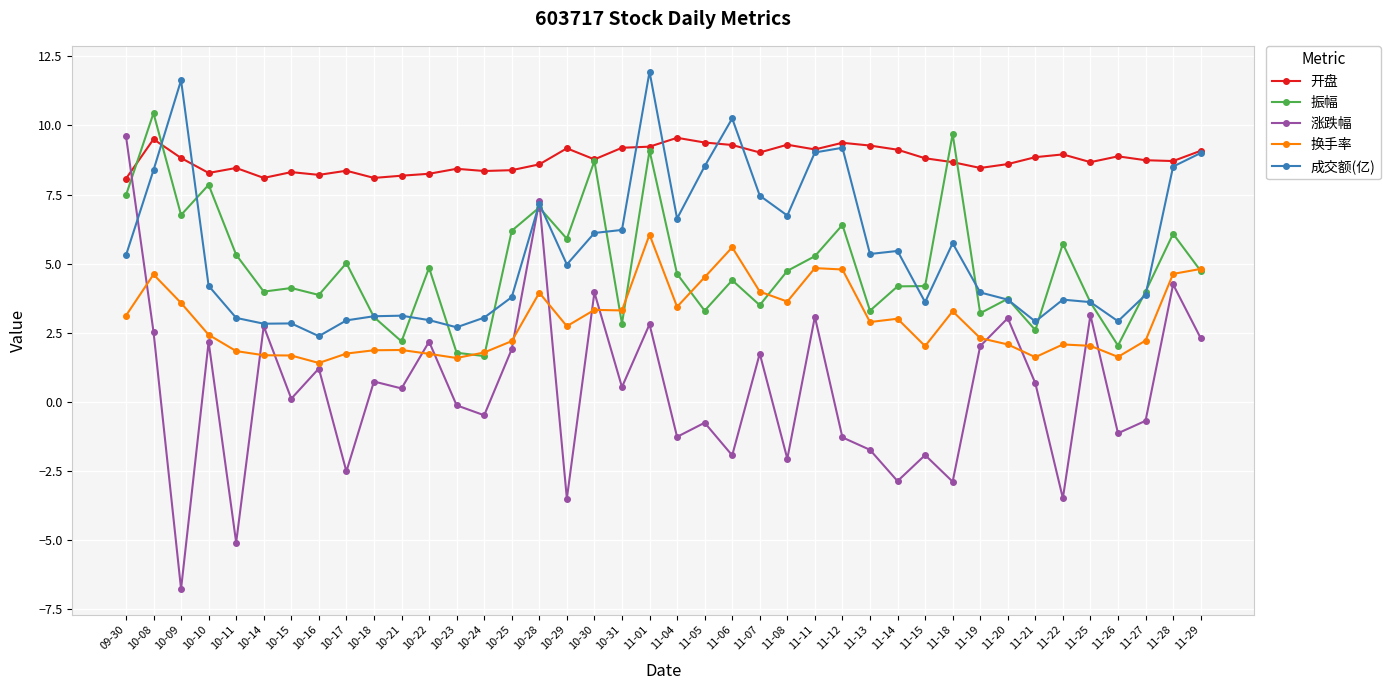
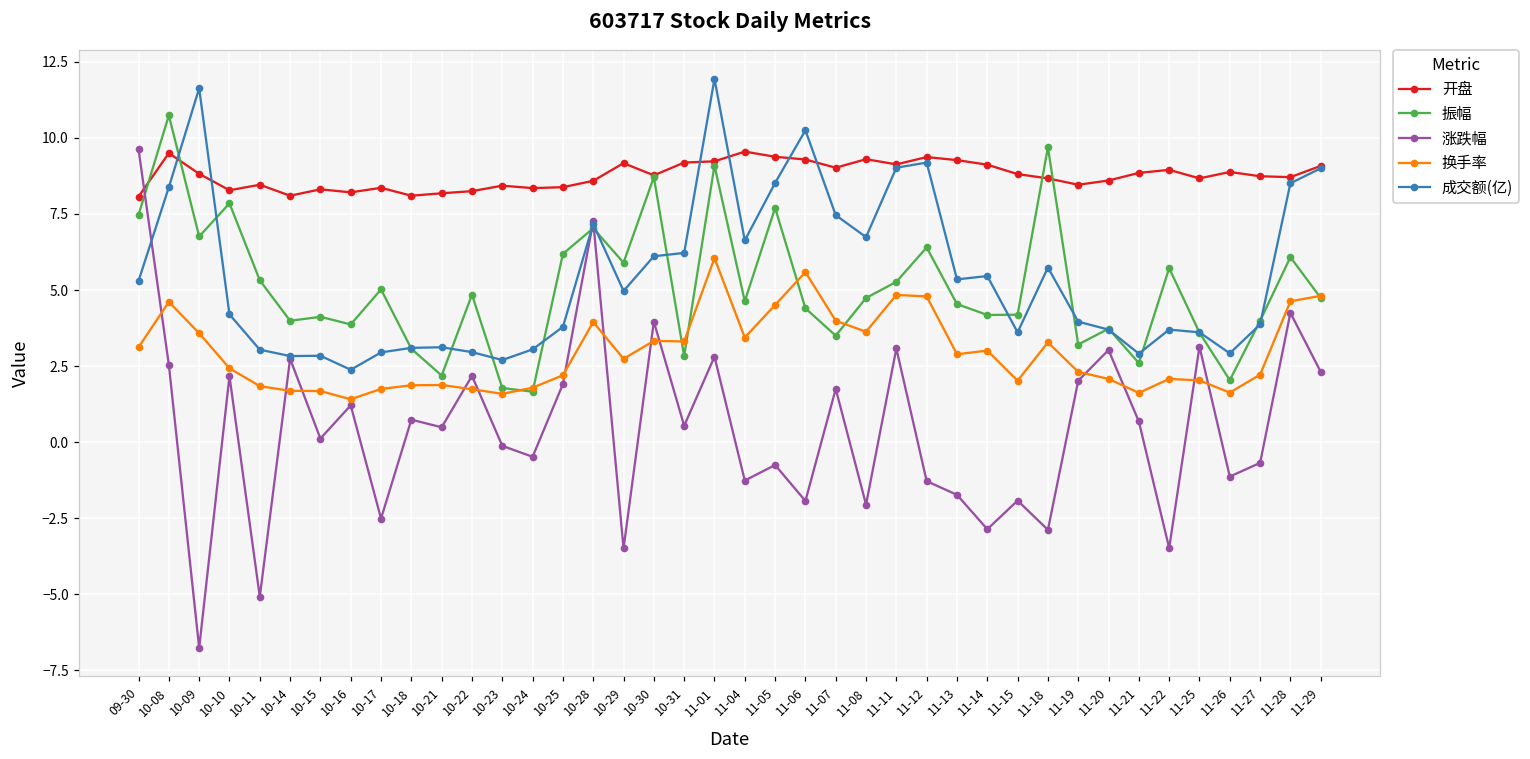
振幅, 10-08: 10.4 -> 10.7
振幅, 11-05: 3.3 -> 7.7
振幅, 11-13: 3.3 -> 4.5
